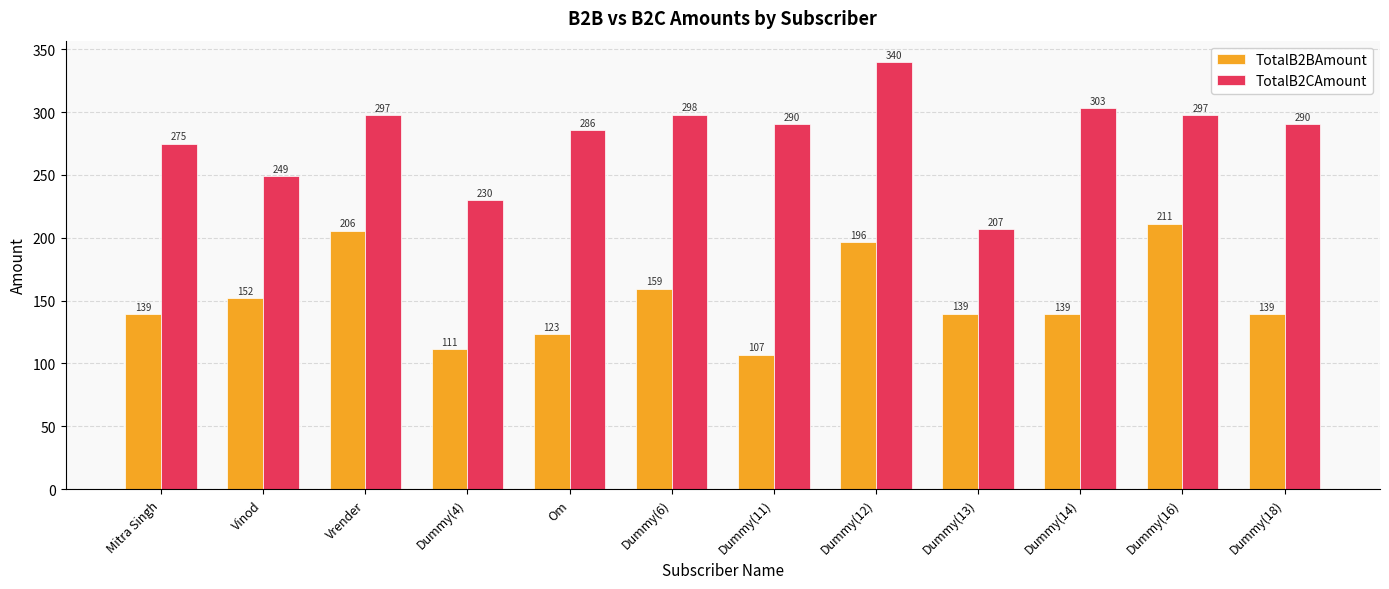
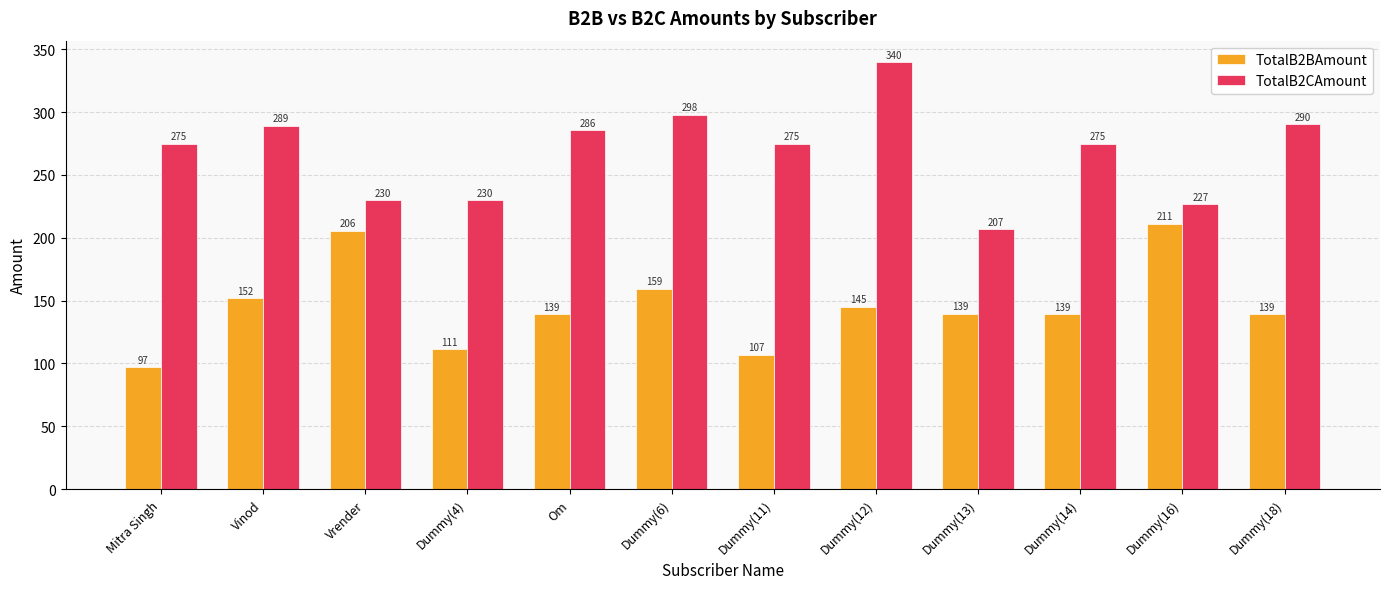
TotalB2BAmount, Mitra Singh: 139 -> 97
TotalB2CAmount, Vinod: 249 -> 289
TotalB2CAmount, Vrender: 297 -> 230
TotalB2BAmount, Om: 123 -> 139
TotalB2CAmount, Dummy(11): 290 -> 275
TotalB2BAmount, Dummy(12): 196 -> 145
TotalB2CAmount, Dummy(14): 303 -> 275
TotalB2CAmount, Dummy(16): 297 -> 227
